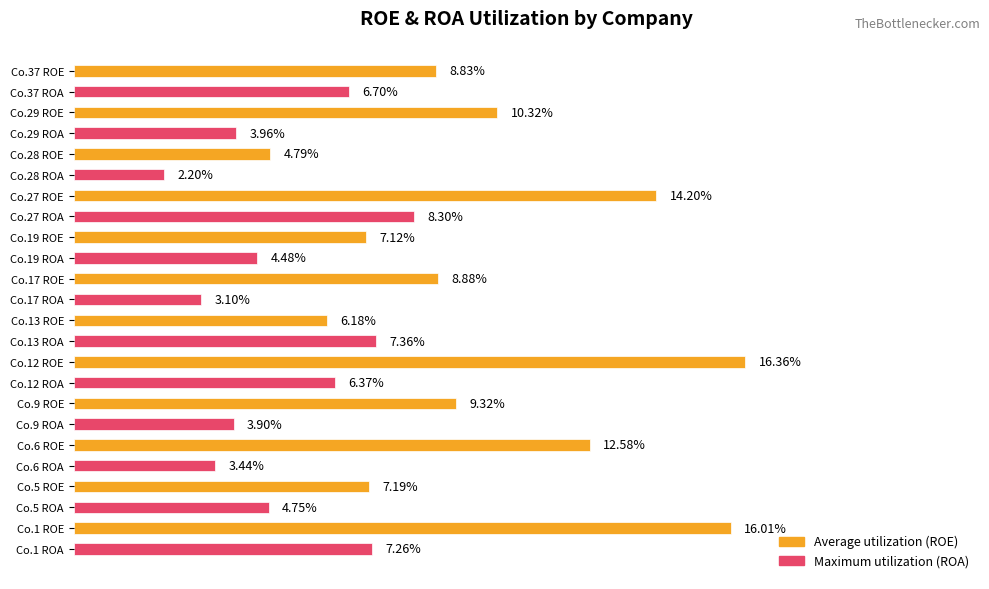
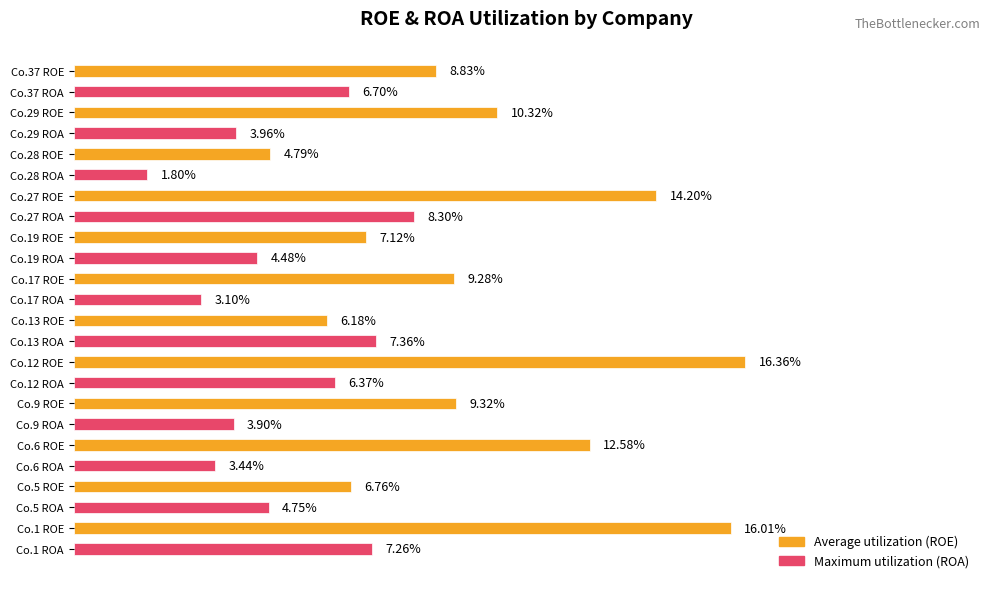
Maximum utilization (ROA), Co.28 ROA: 2.20% -> 1.80%
Average utilization (ROE), Co.17 ROE: 8.88% -> 9.28%
Average utilization (ROE), Co.5 ROE: 7.19% -> 6.76%
